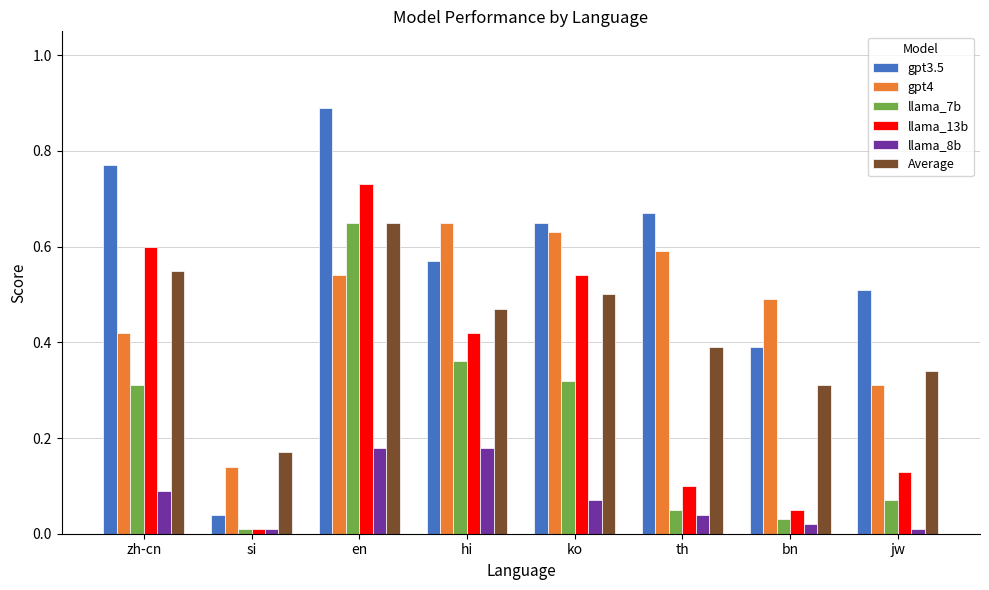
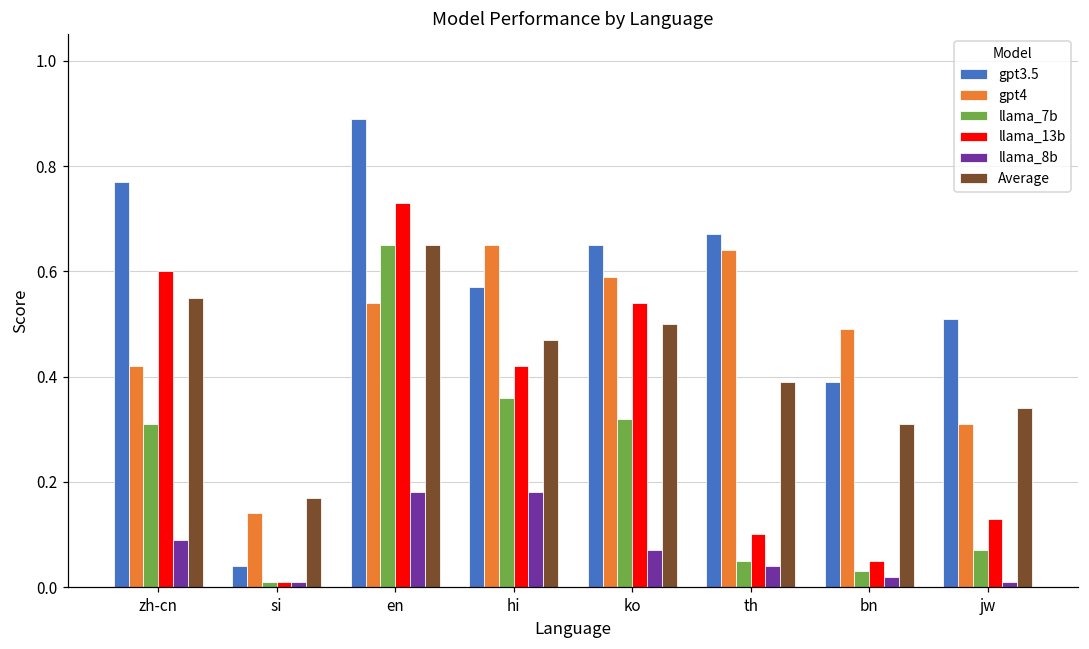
gpt4, ko: 0.63 -> 0.59
gpt4, th: 0.59 -> 0.64
